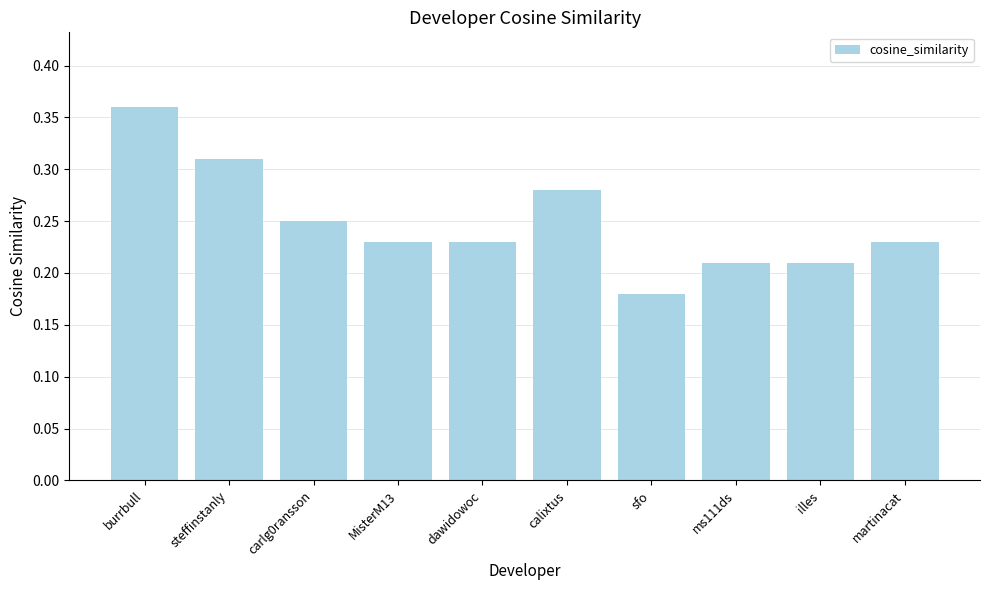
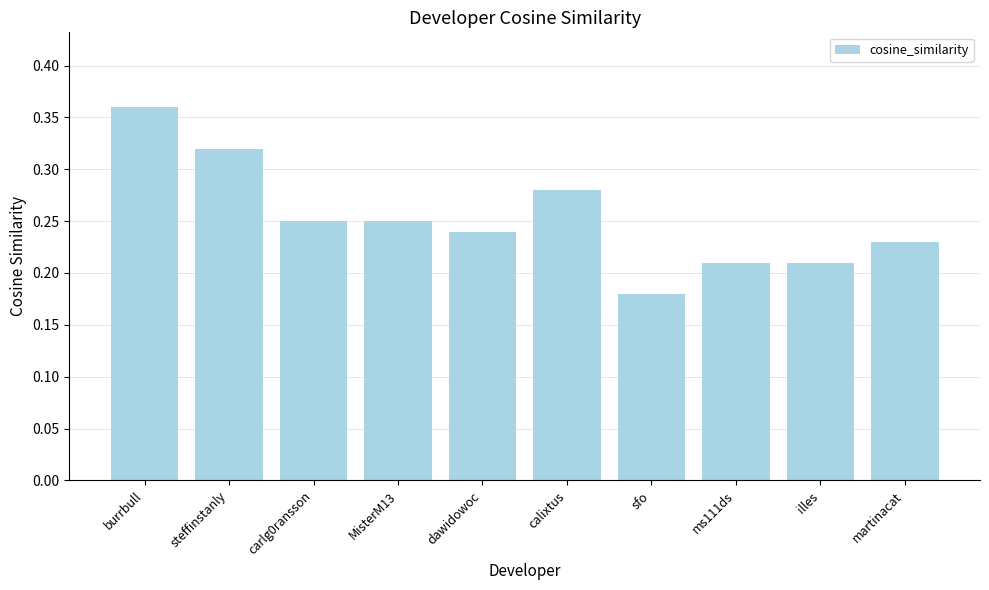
steffinstanly: 0.31 -> 0.32
MisterM13: 0.23 -> 0.25
dawidowoc: 0.23 -> 0.24
